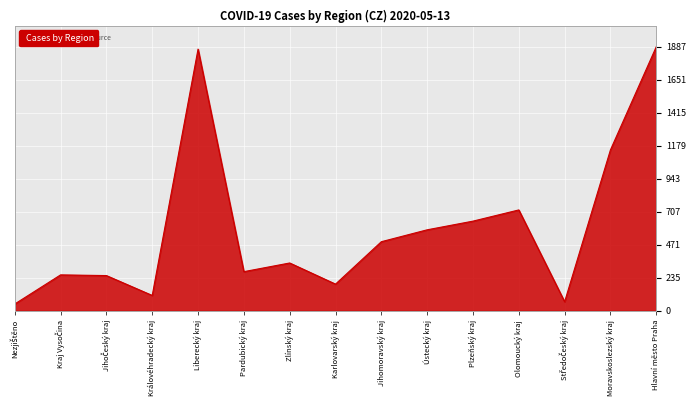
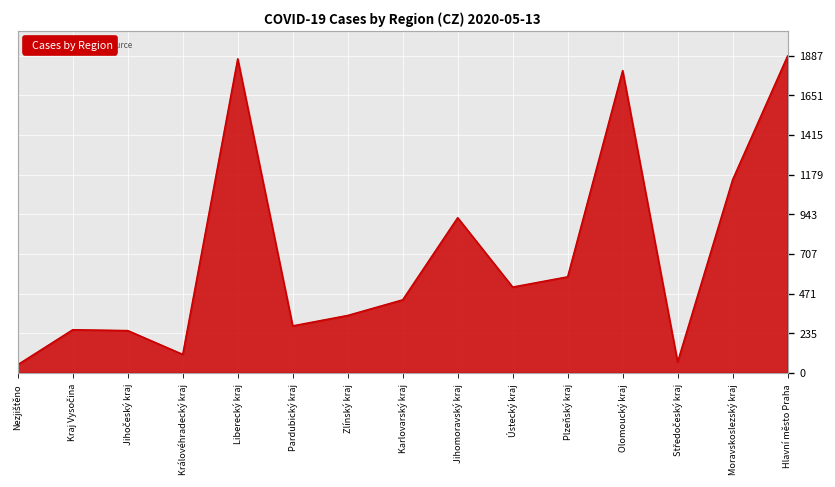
Karlovarský kraj: 190 -> 440
Jihomoravský kraj: 490 -> 920
Ústecký kraj: 580 -> 510
Plzeňský kraj: 640 -> 570
Olomoucký kraj: 720 -> 1800
